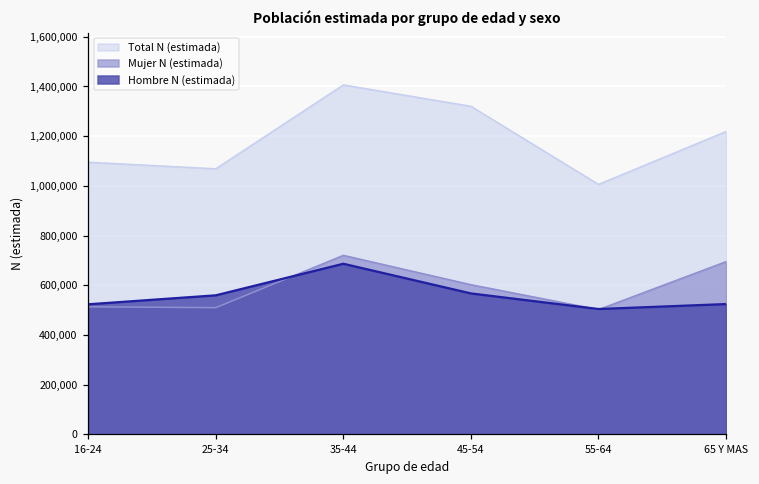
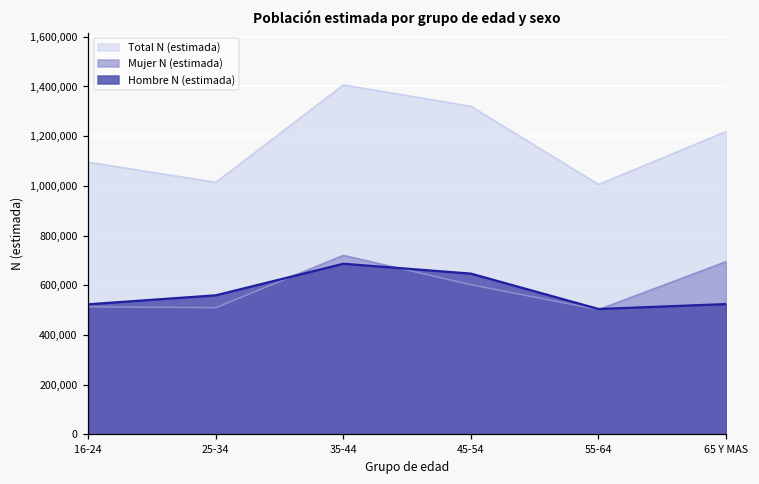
Total N (estimada), 25-34: 1,070,000 -> 1,010,000
Hombre N (estimada), 45-54: 570,000 -> 650,000
